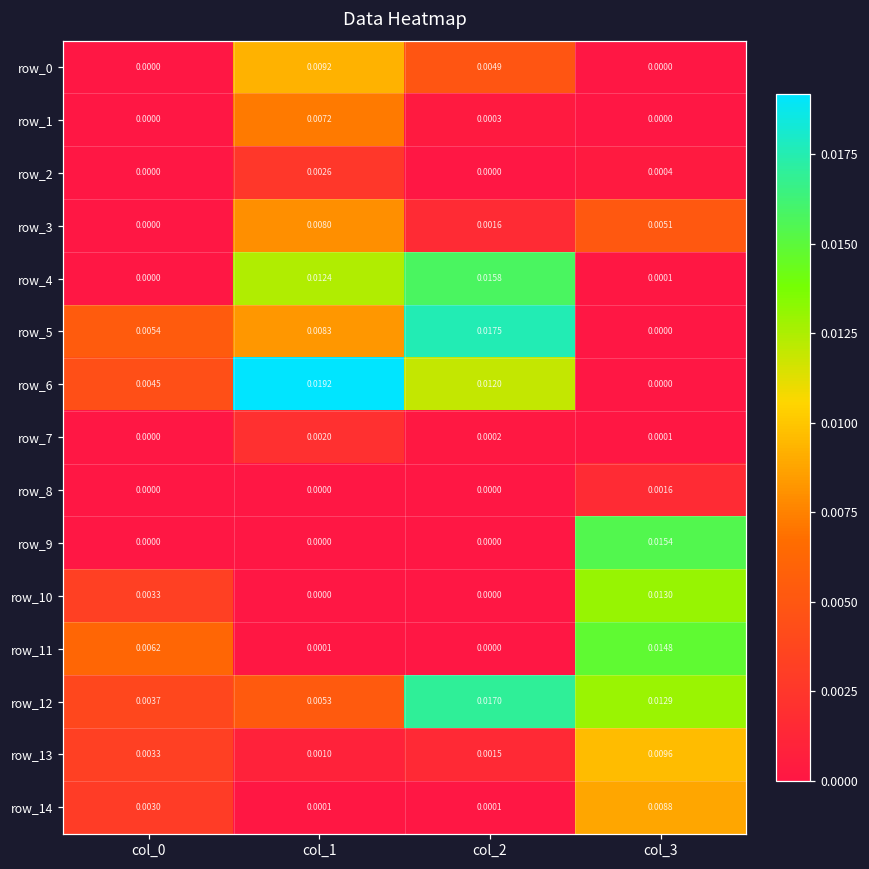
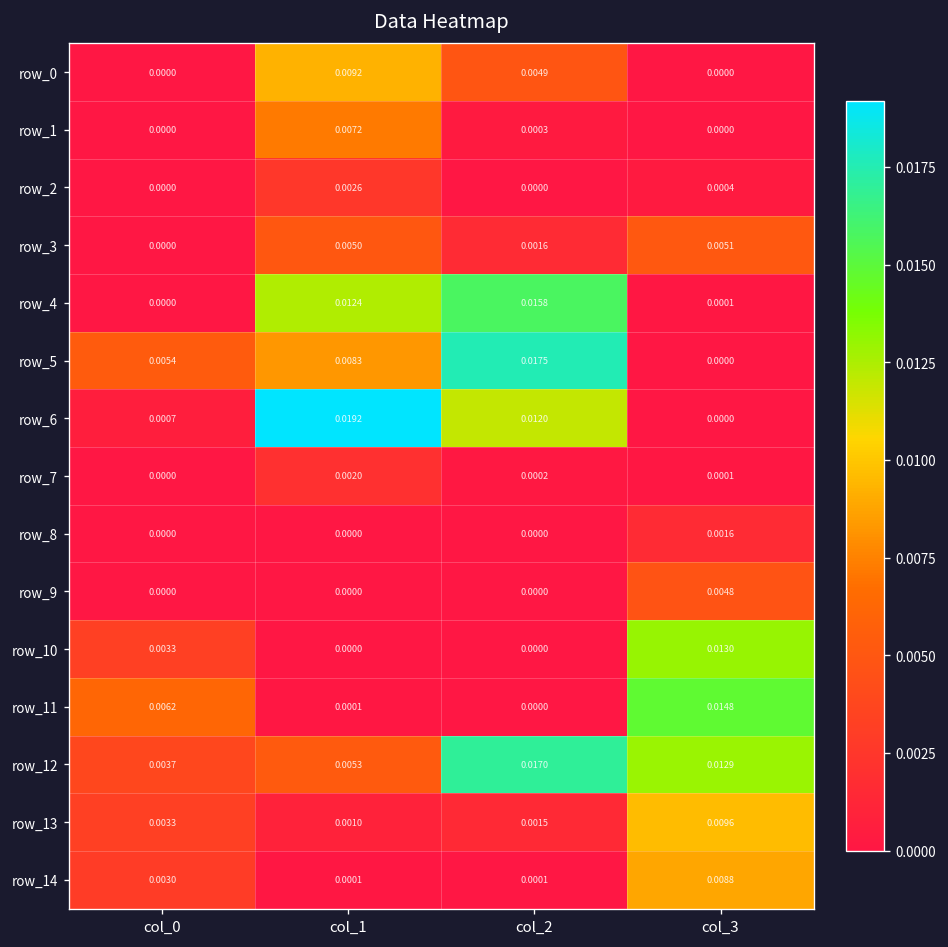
row_3, col_1: 0.0080 -> 0.0050
row_6, col_0: 0.0045 -> 0.0007
row_9, col_3: 0.0154 -> 0.0048
